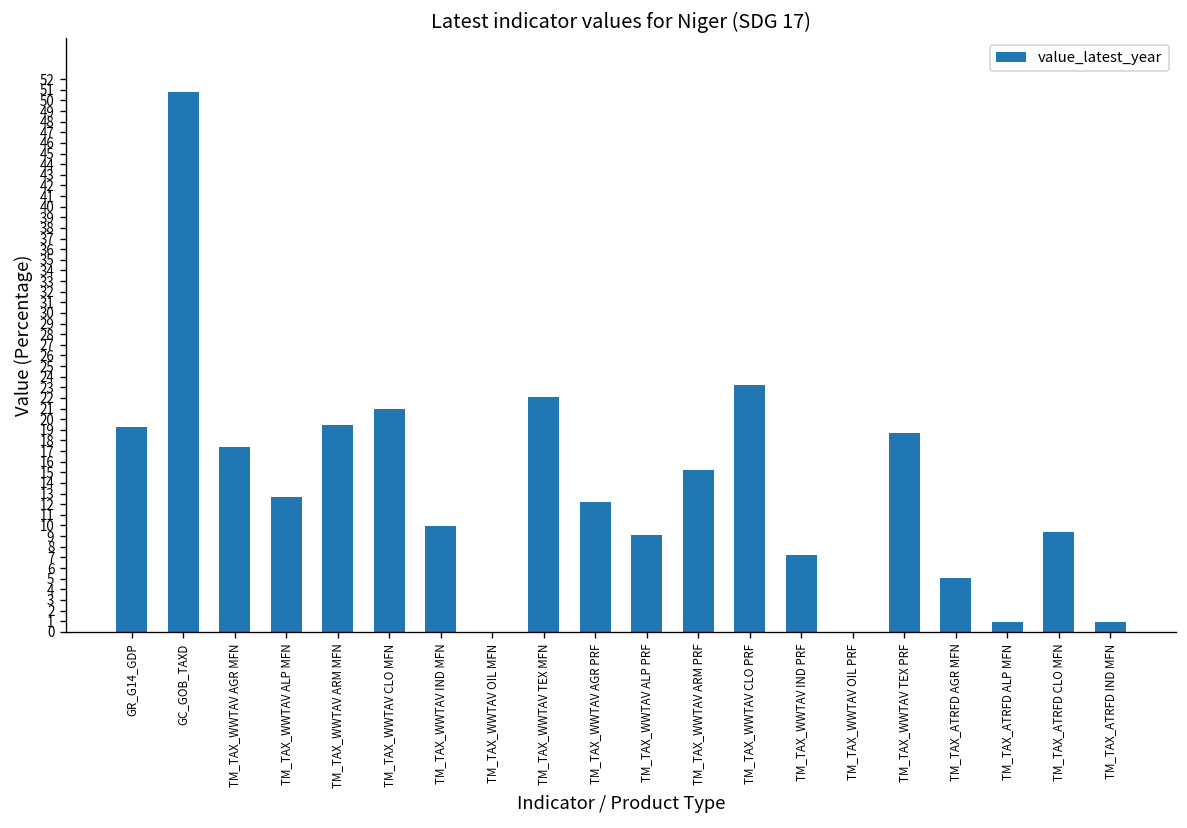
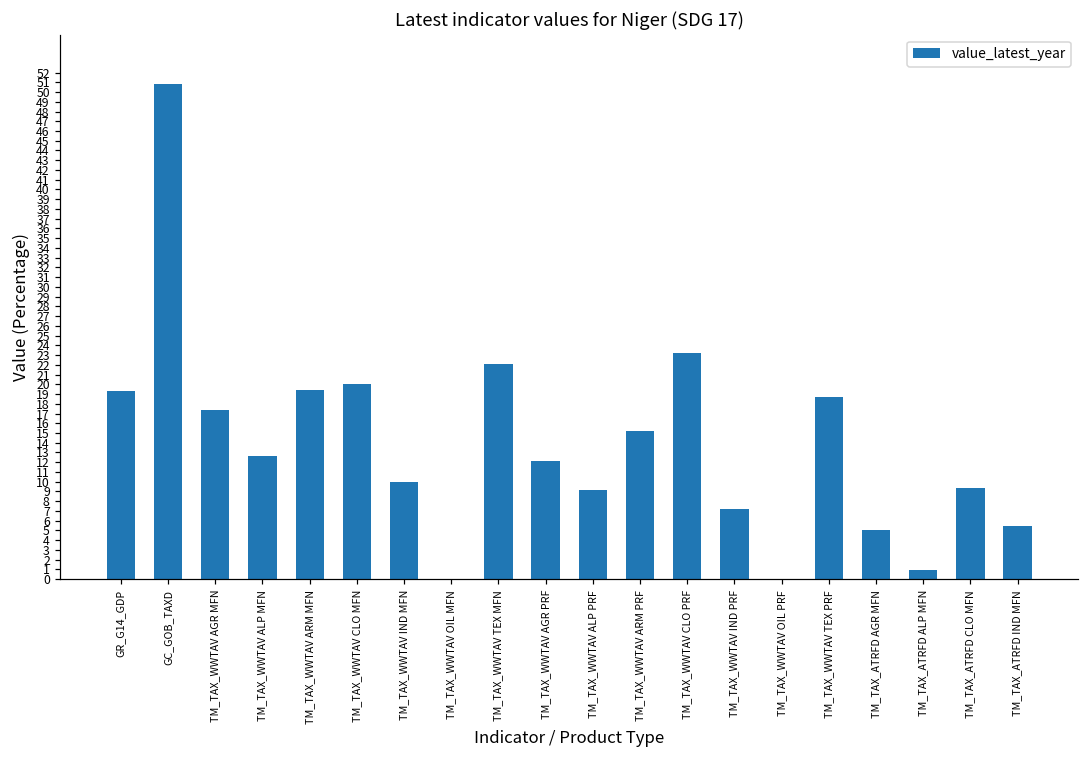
TM_TAX_WWTAV CLO MFN: 21 -> 20
TM_TAX_ATRFD IND MFN: 1 -> 5
